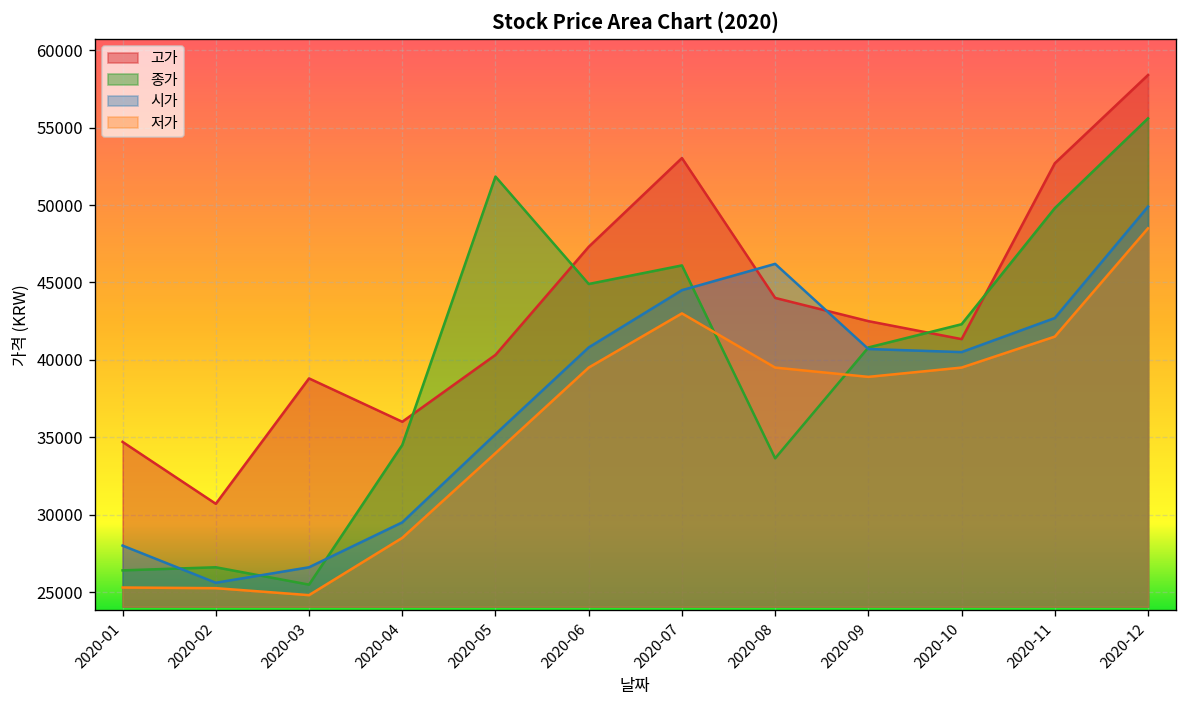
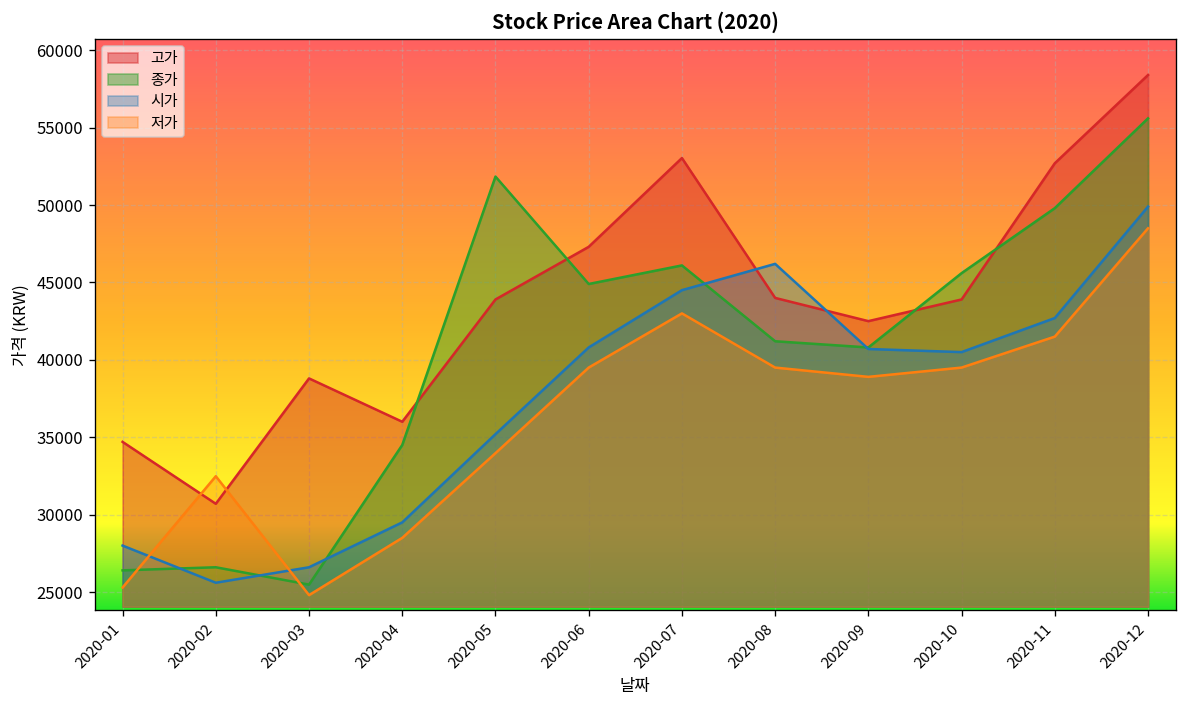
저가, 2020-02: 25300 -> 32500
고가, 2020-05: 40300 -> 43900
종가, 2020-08: 33600 -> 41200
고가, 2020-10: 41300 -> 43900
종가, 2020-10: 42300 -> 45600
